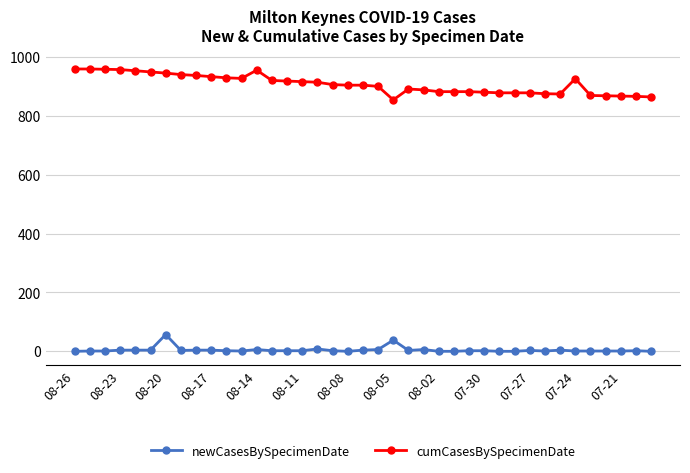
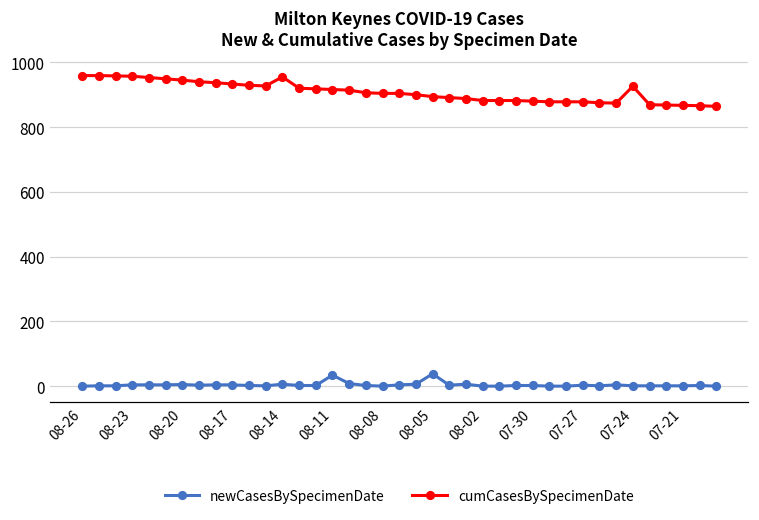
newCasesBySpecimenDate, 08-20: 60 -> 10
newCasesBySpecimenDate, 08-11: 0 -> 30
cumCasesBySpecimenDate, 08-05: 850 -> 890
